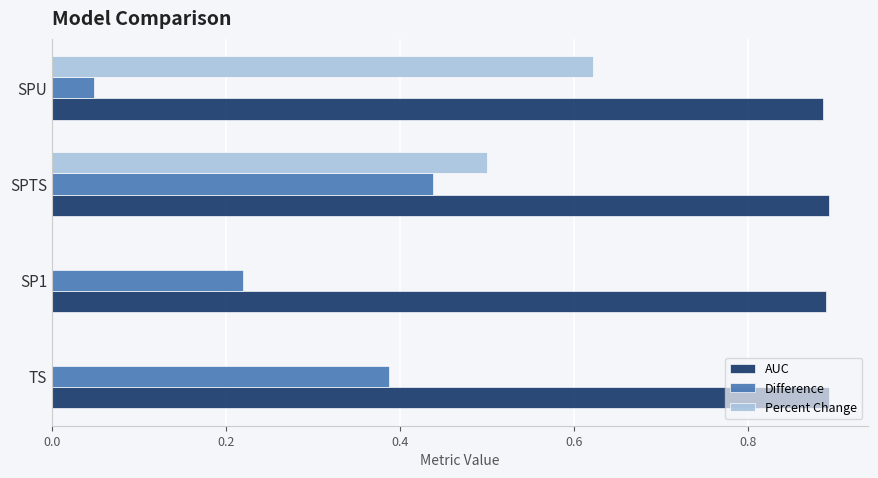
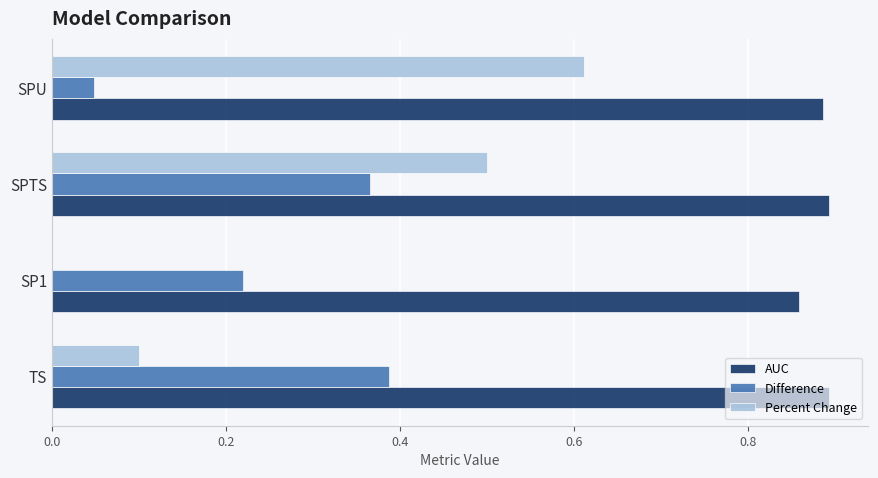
Percent Change, SPU: 0.62 -> 0.61
Difference, SPTS: 0.44 -> 0.37
AUC, SP1: 0.89 -> 0.86
Percent Change, TS: 0.0 -> 0.1
